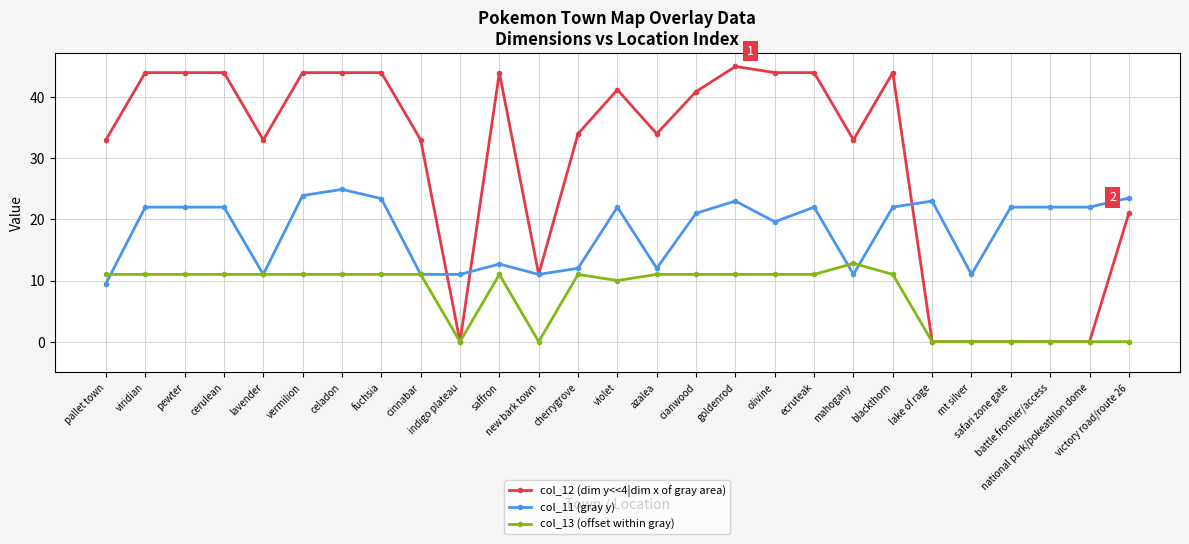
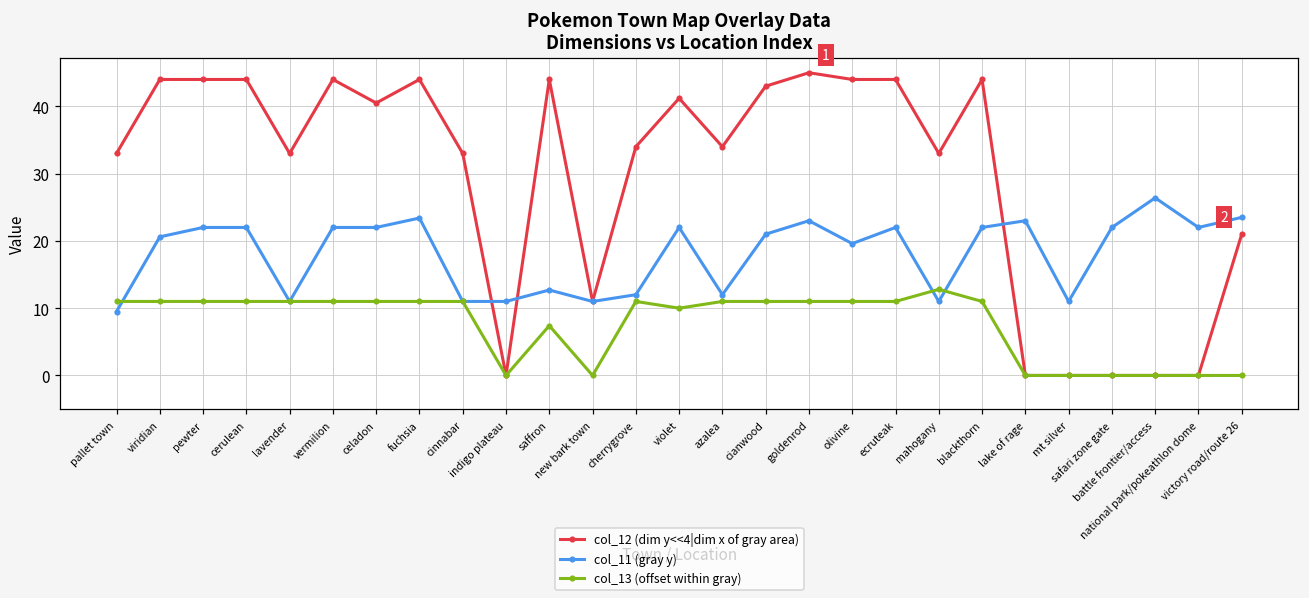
col_11 (gray y), viridian: 22 -> 21
col_11 (gray y), vermilion: 24 -> 22
col_12 (dim y<<4|dim x of gray area), celadon: 44 -> 41
col_11 (gray y), celadon: 25 -> 22
col_13 (offset within gray), saffron: 11 -> 7
col_12 (dim y<<4|dim x of gray area), cianwood: 41 -> 43
col_11 (gray y), battle frontier/access: 22 -> 26
